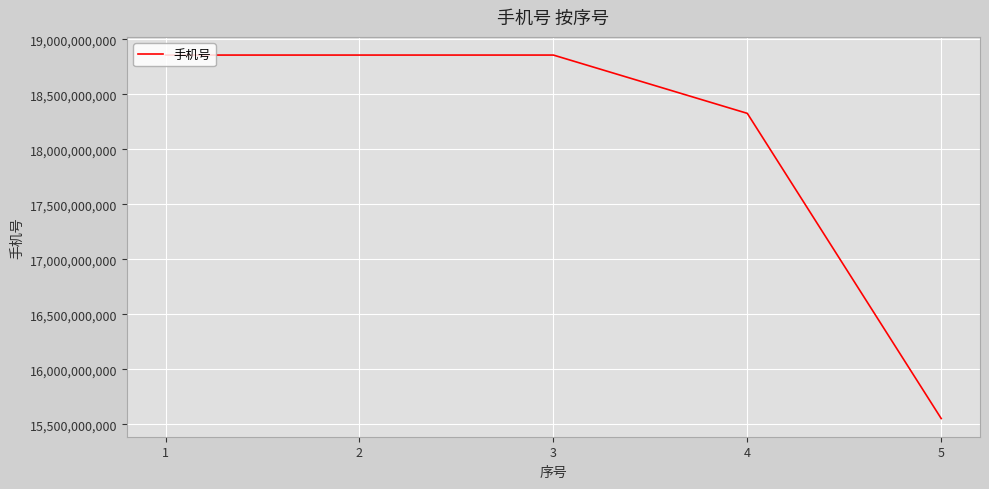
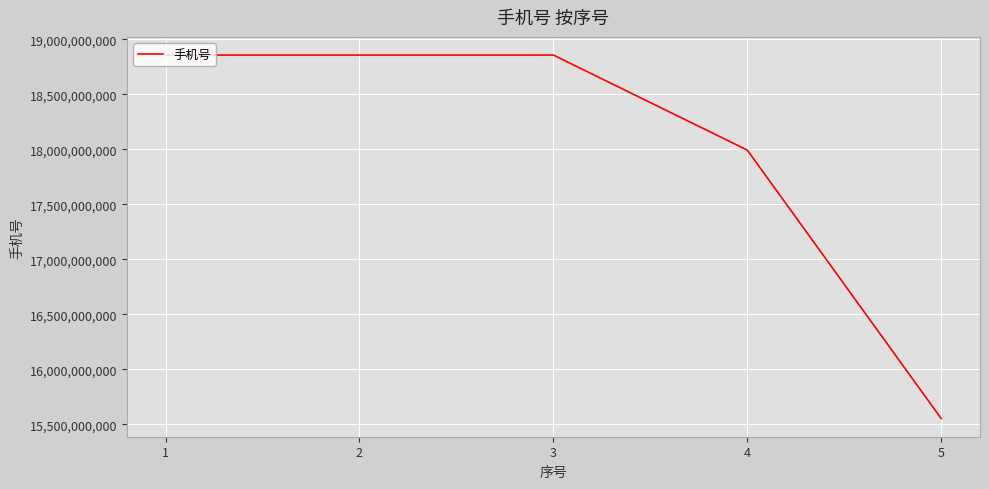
4: 18,330,000,000 -> 17,990,000,000
